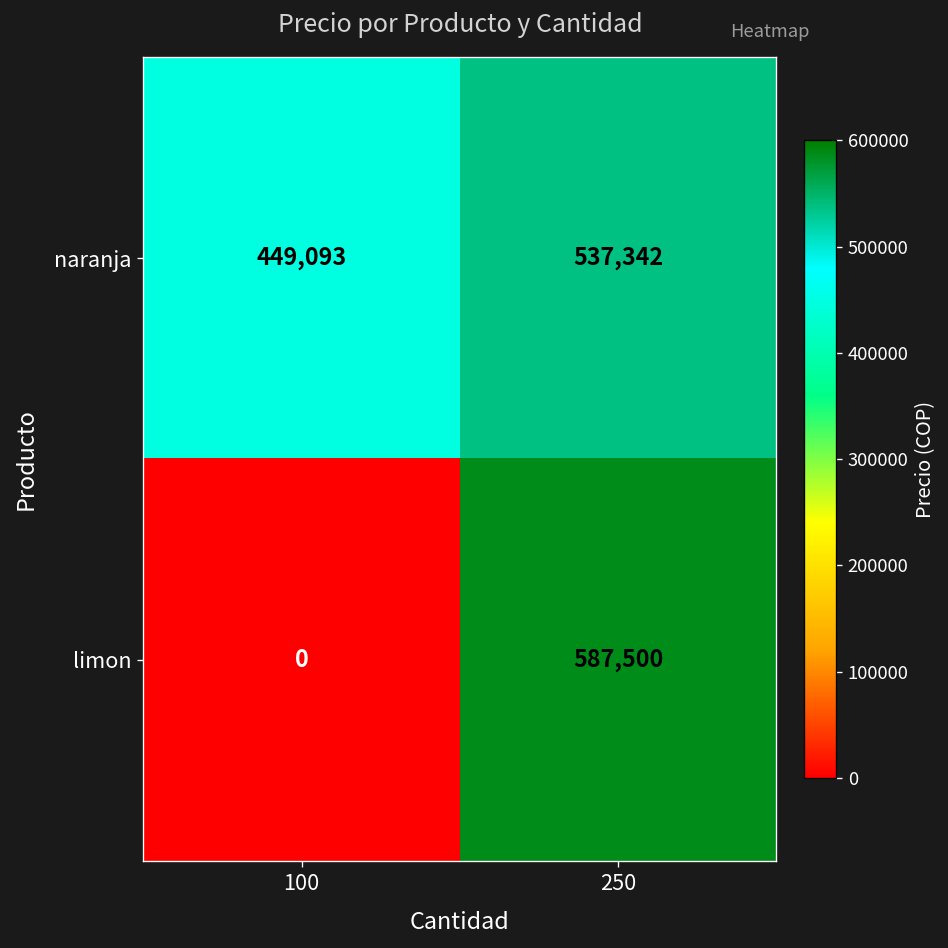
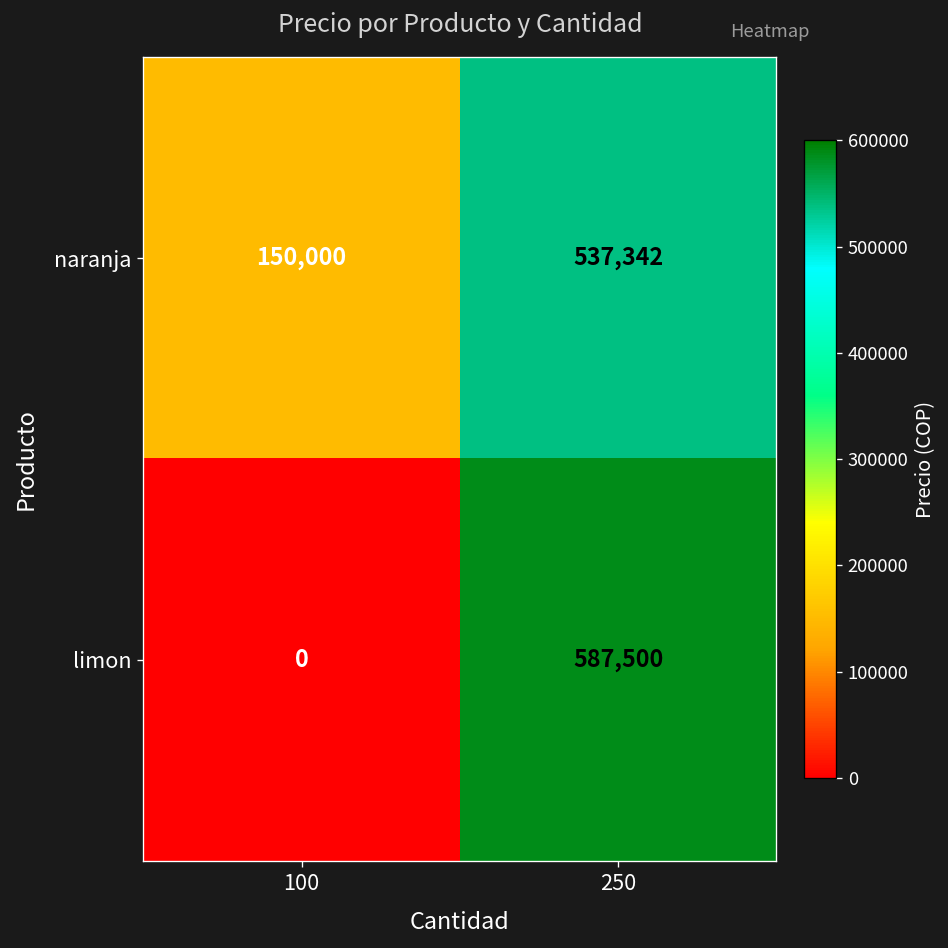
naranja, 100: 449,093 -> 150,000
